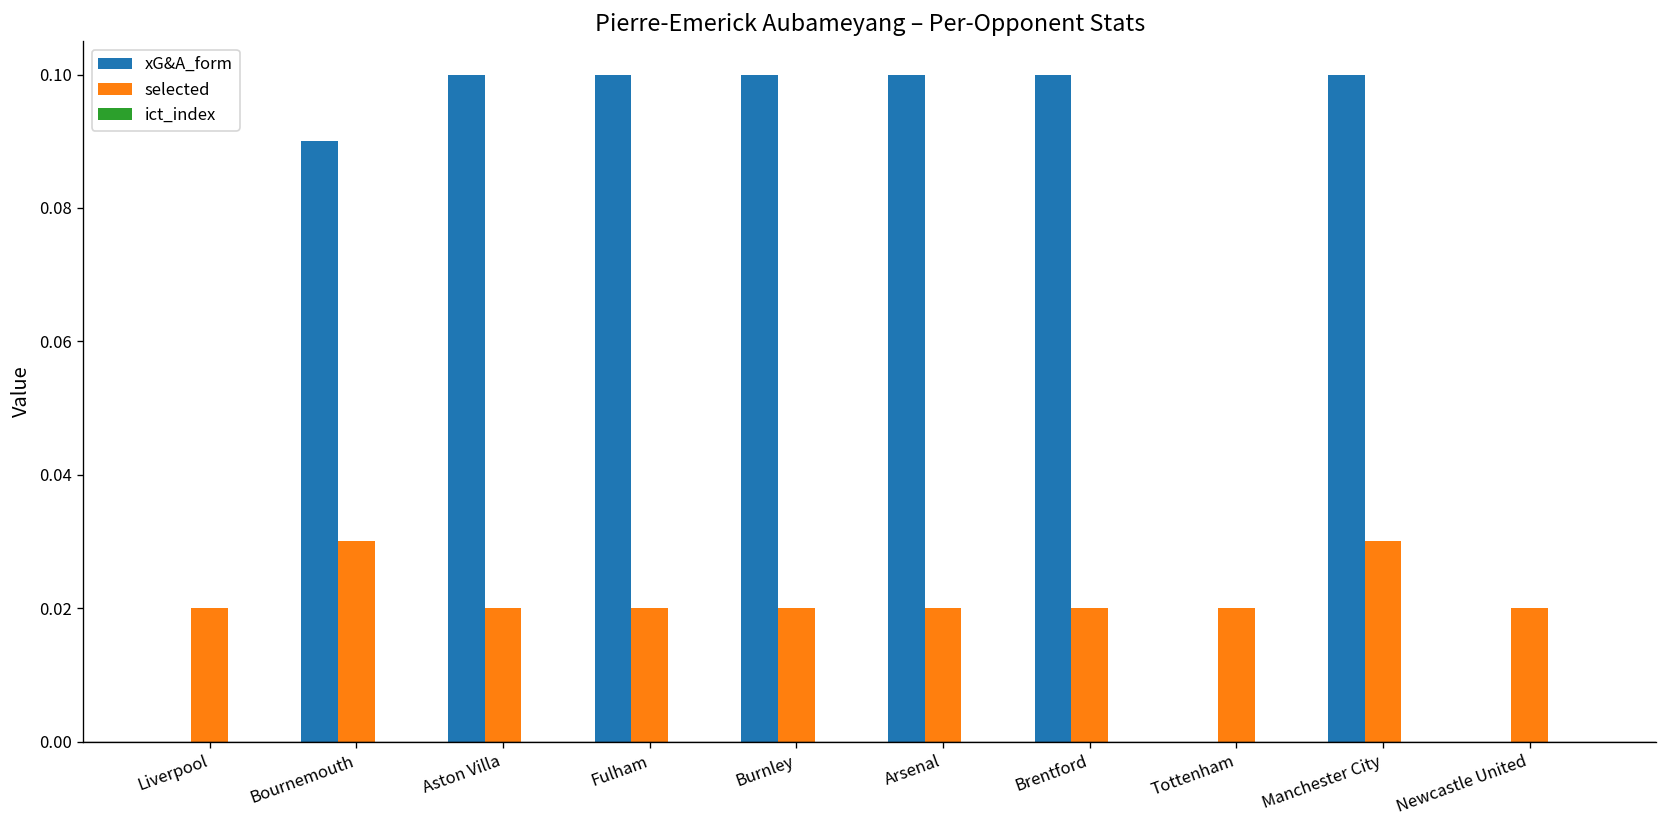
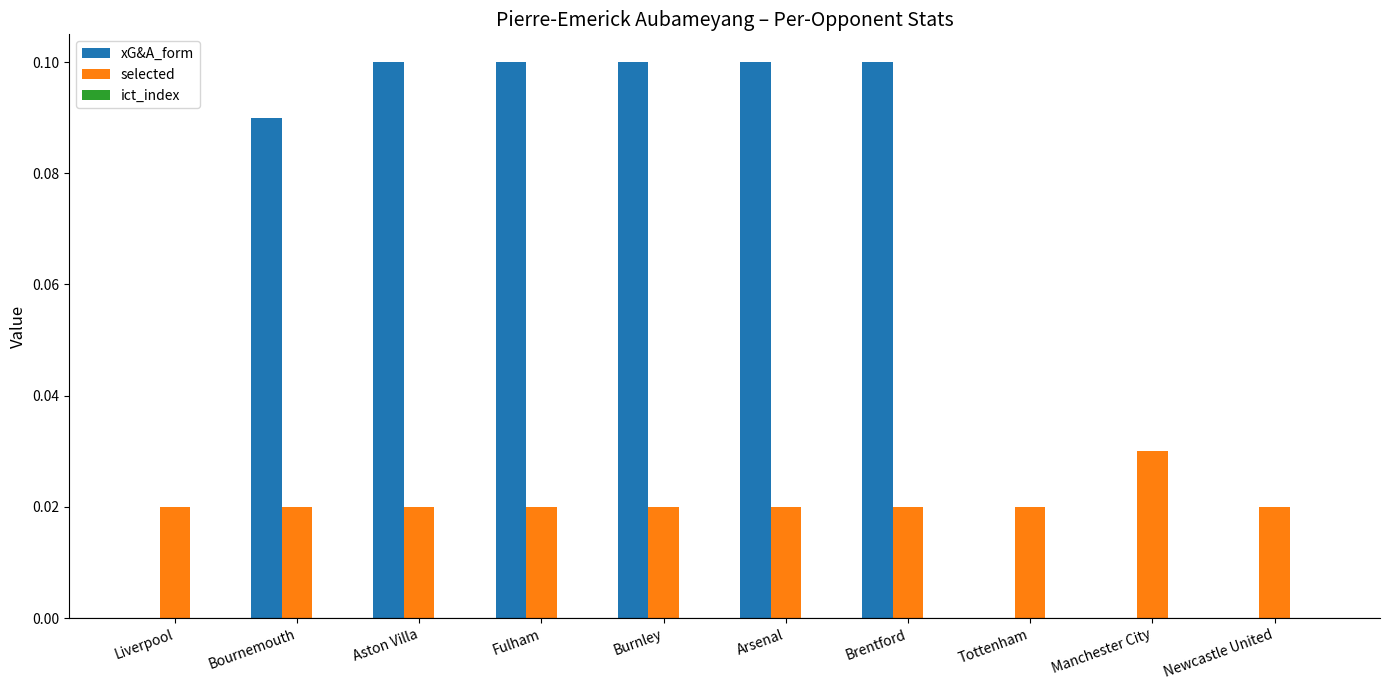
selected, Bournemouth: 0.03 -> 0.02
xG&A_form, Manchester City: 0.1 -> 0.0
